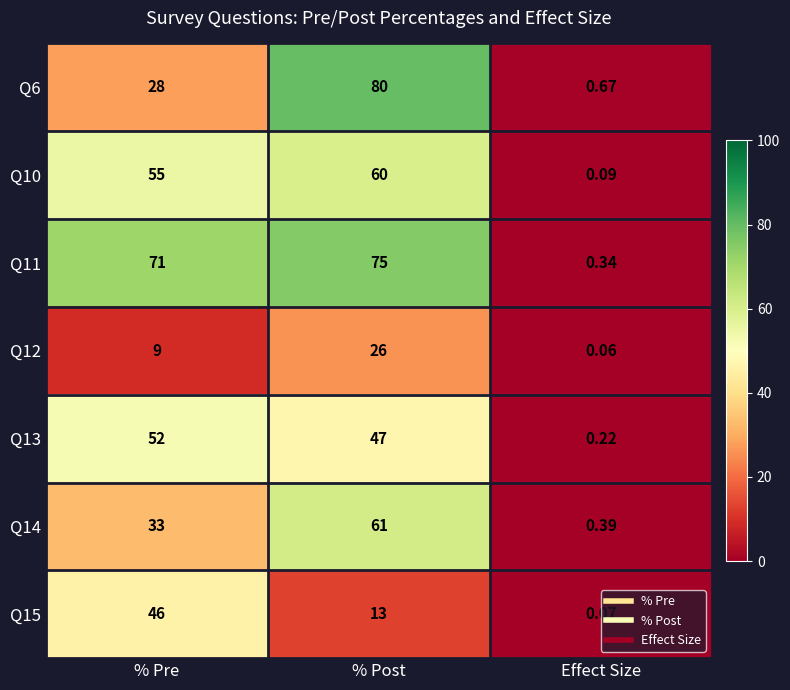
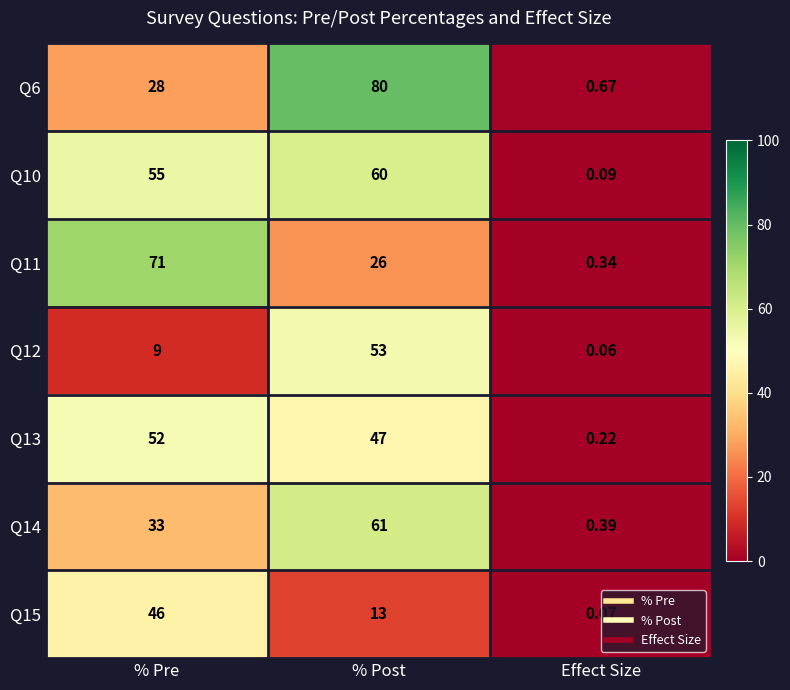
Q11, % Post: 75 -> 26
Q12, % Post: 26 -> 53
